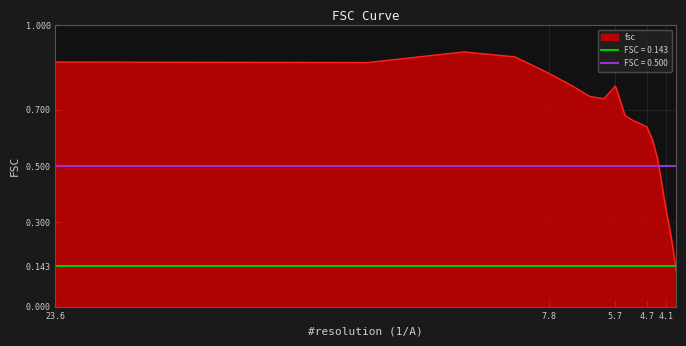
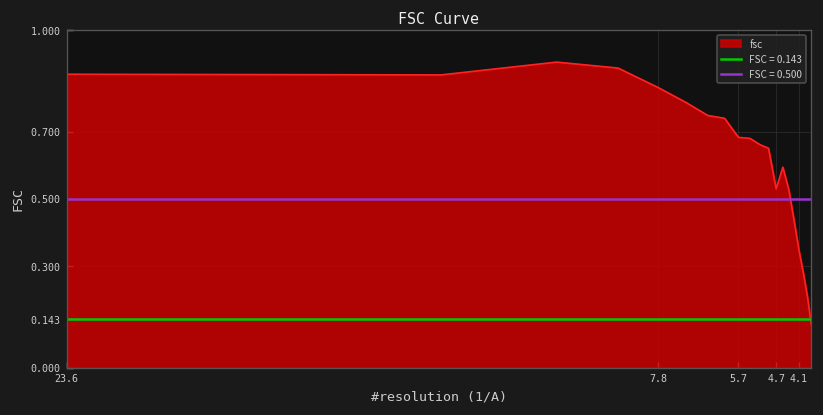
5.7: 0.78 -> 0.68
4.7: 0.64 -> 0.53
